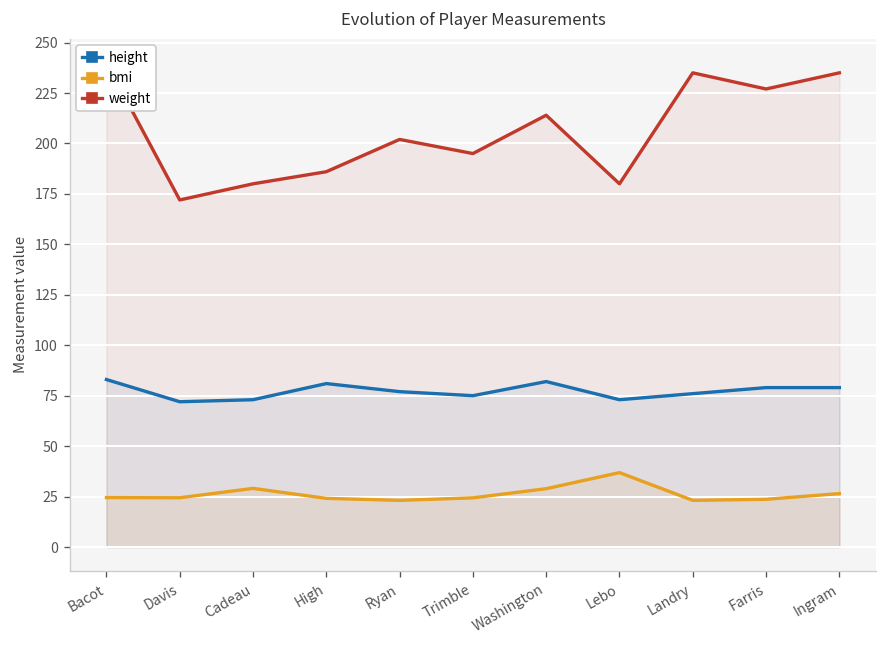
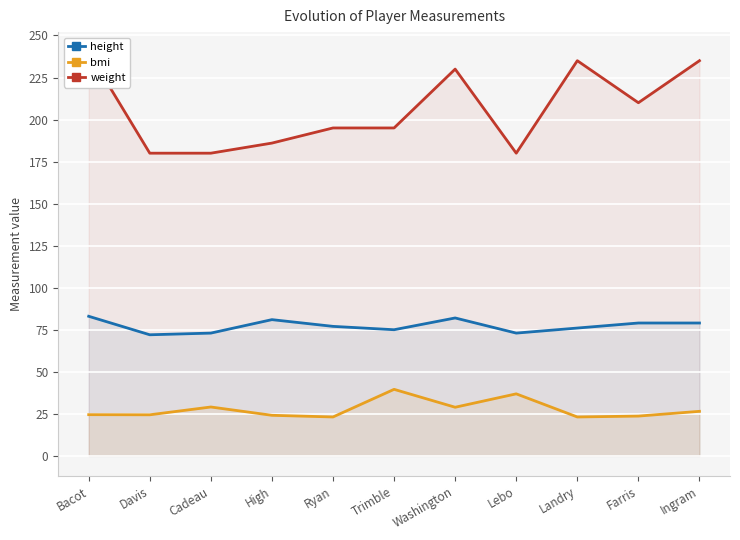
weight, Davis: 172 -> 180
weight, Ryan: 202 -> 195
bmi, Trimble: 24 -> 40
weight, Washington: 214 -> 230
weight, Farris: 227 -> 210
